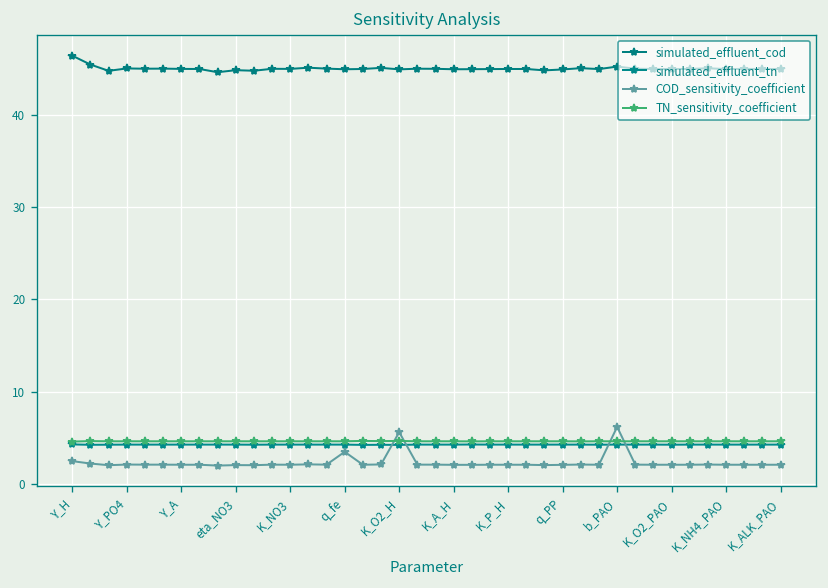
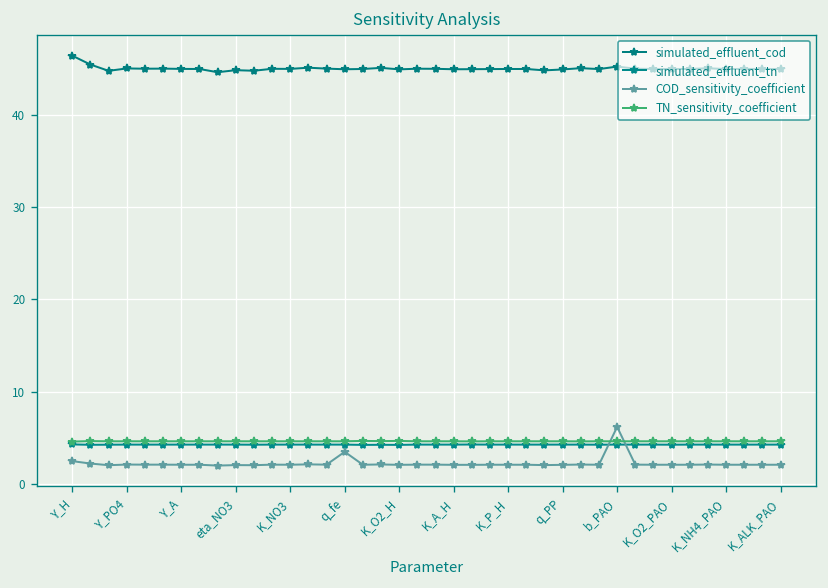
COD_sensitivity_coefficient, K_O2_H: 6 -> 2
